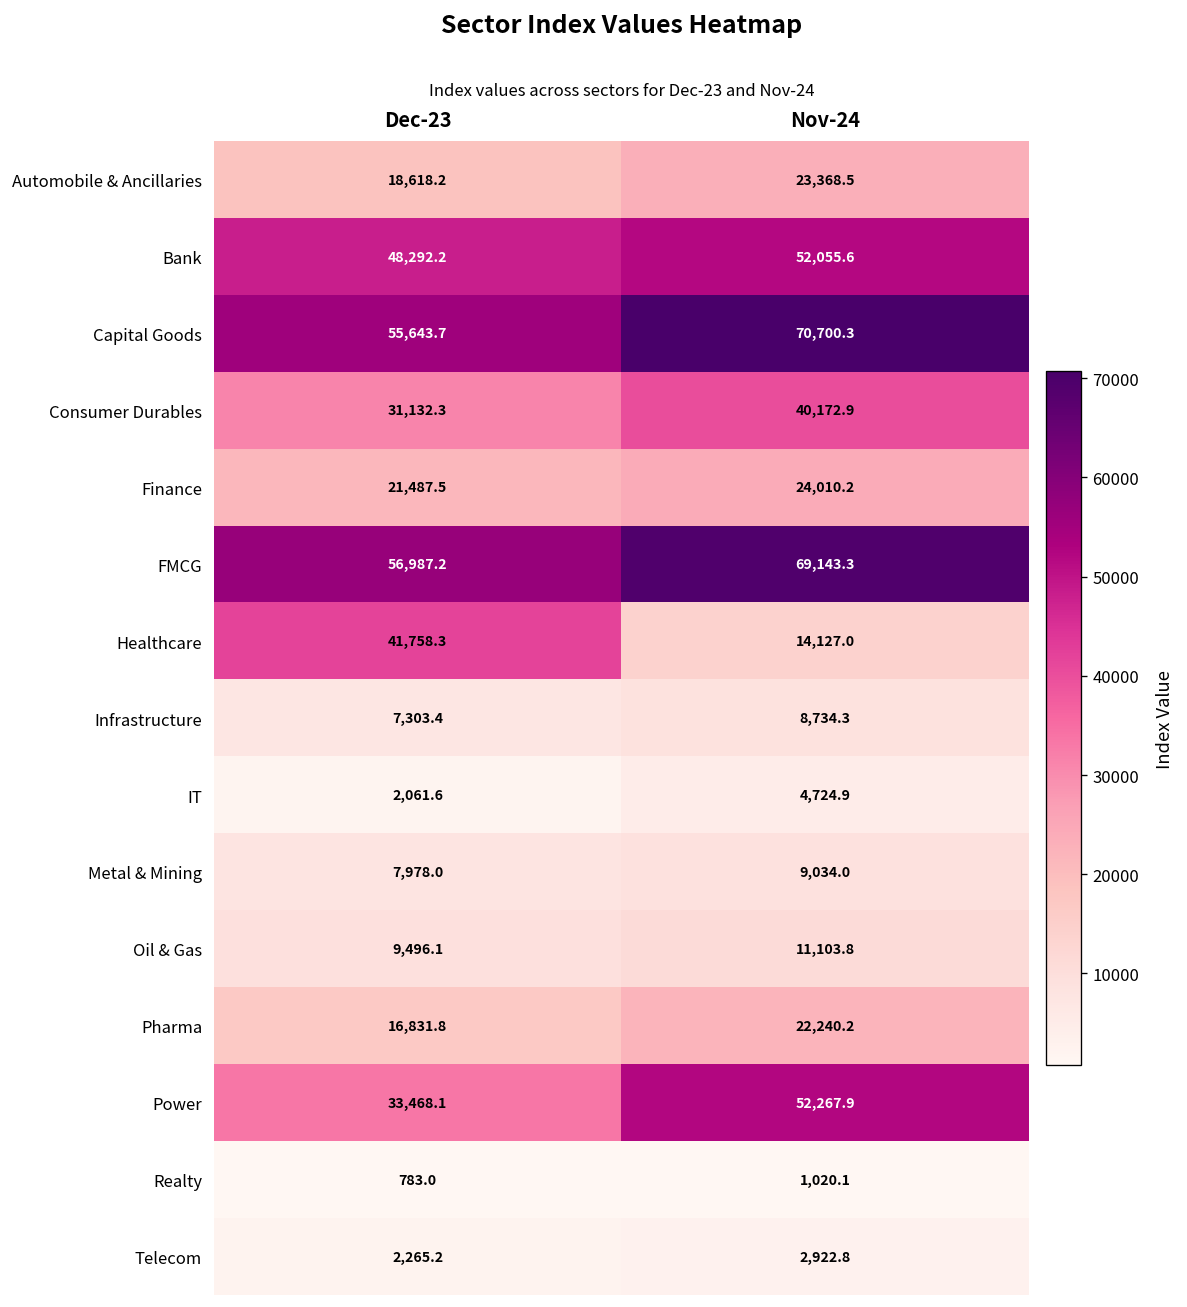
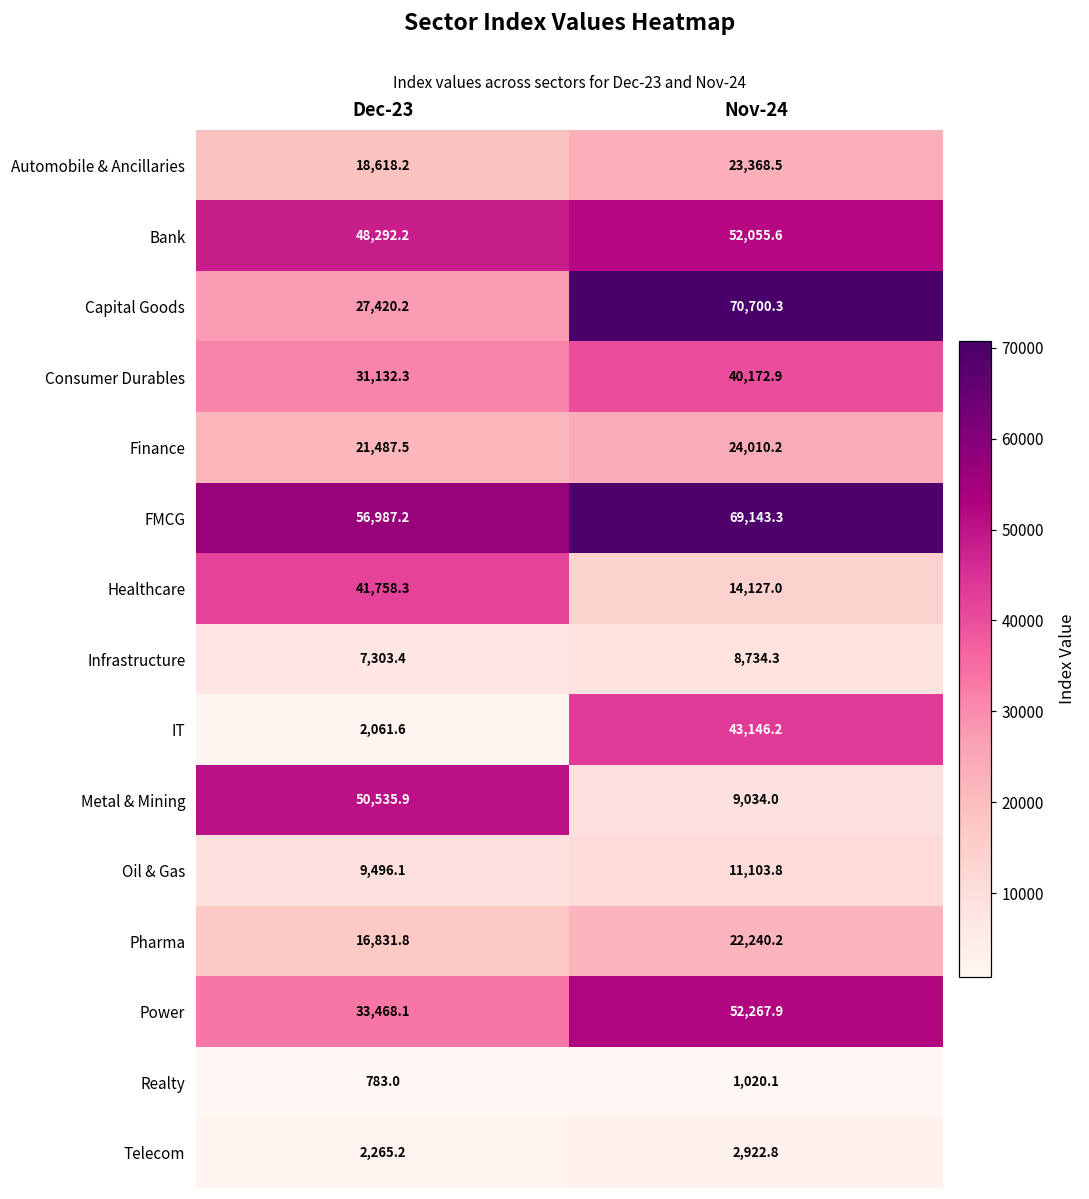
Capital Goods, Dec-23: 55,643.7 -> 27,420.2
IT, Nov-24: 4,724.9 -> 43,146.2
Metal & Mining, Dec-23: 7,978.0 -> 50,535.9
